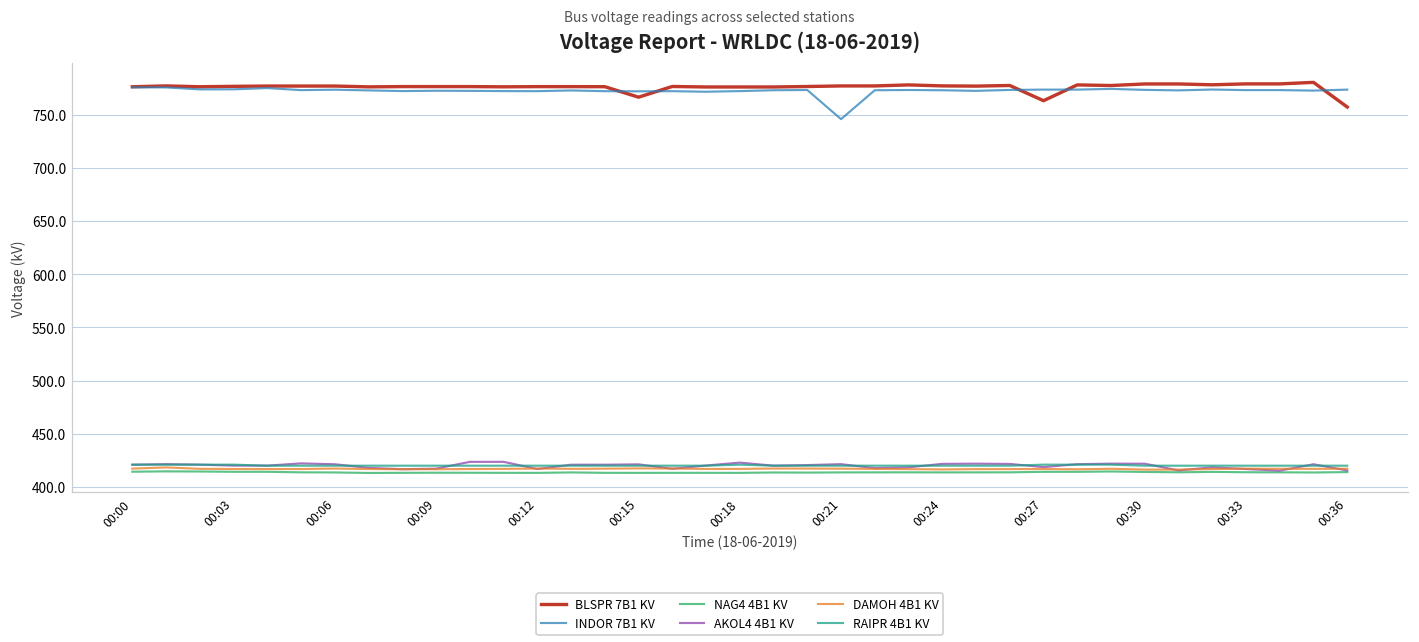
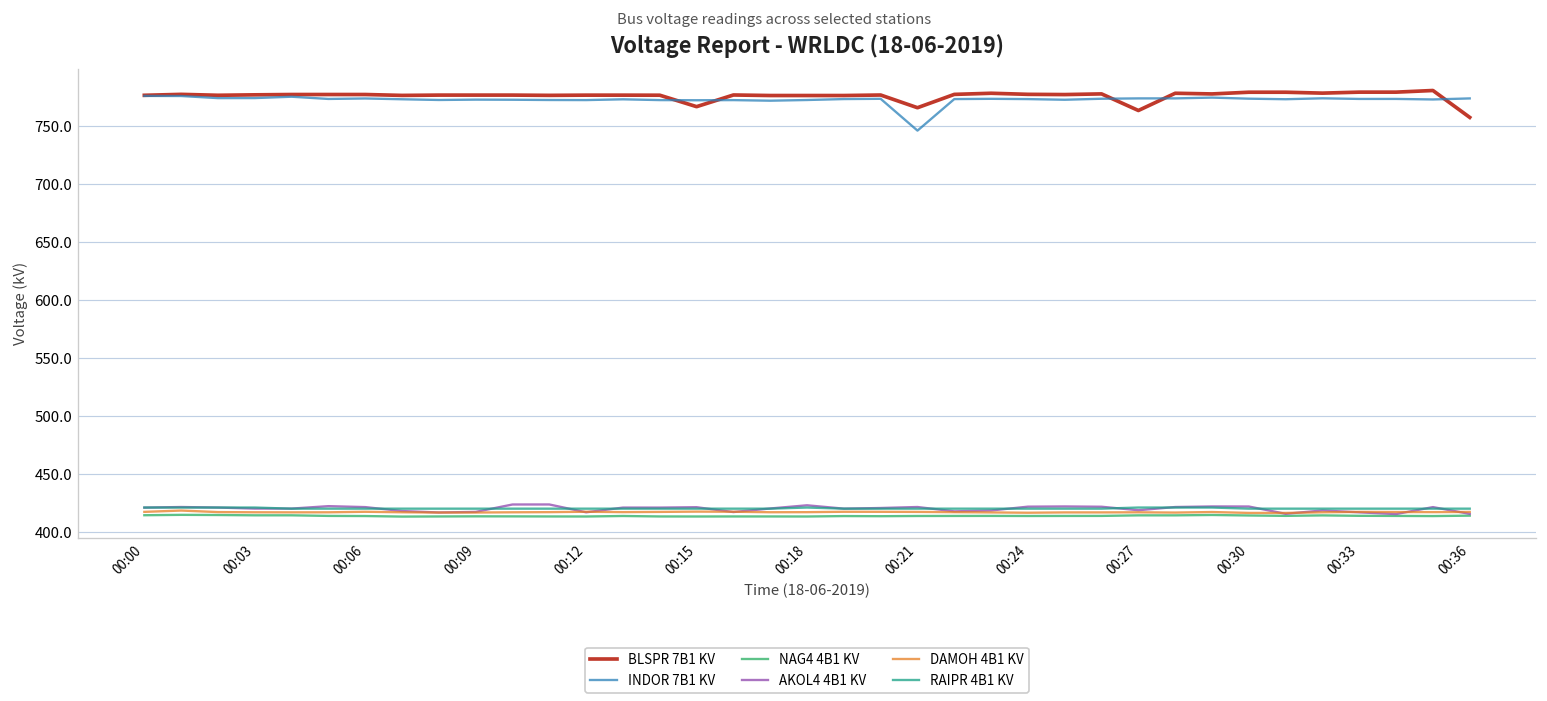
BLSPR 7B1 KV, 00:21: 780 -> 770
